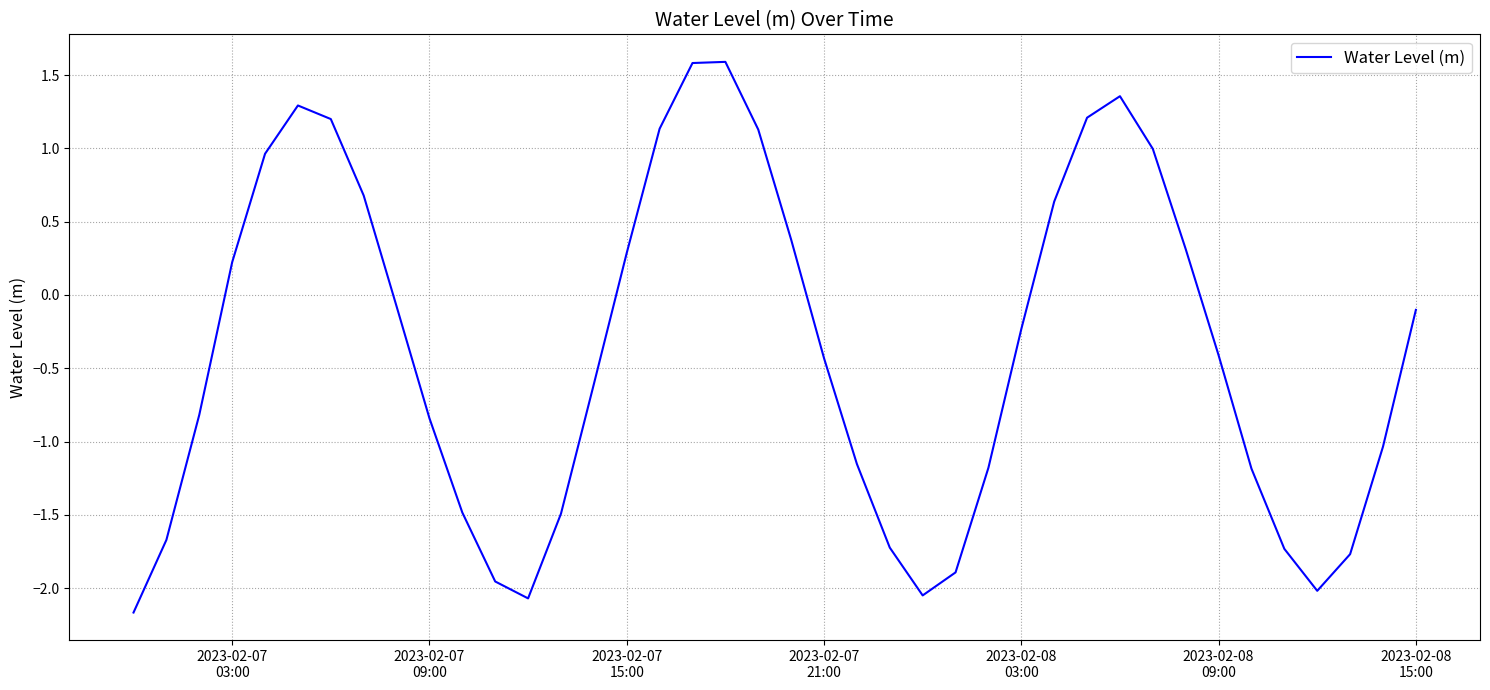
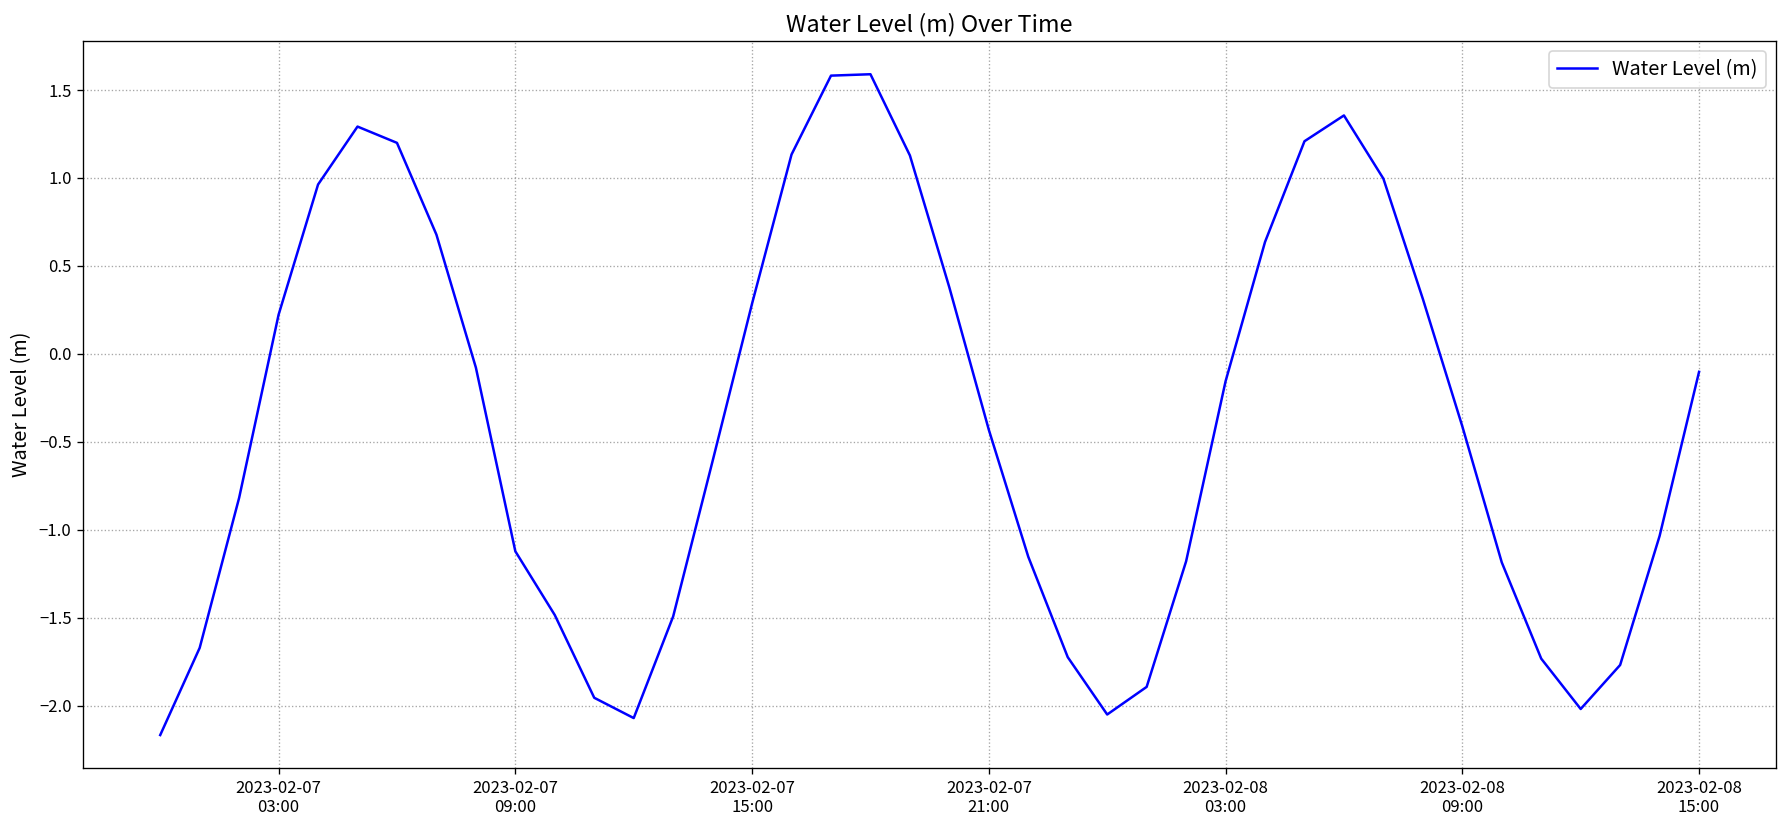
2023-02-07 09:00: -0.84 -> -1.12
2023-02-08 03:00: -0.23 -> -0.16
